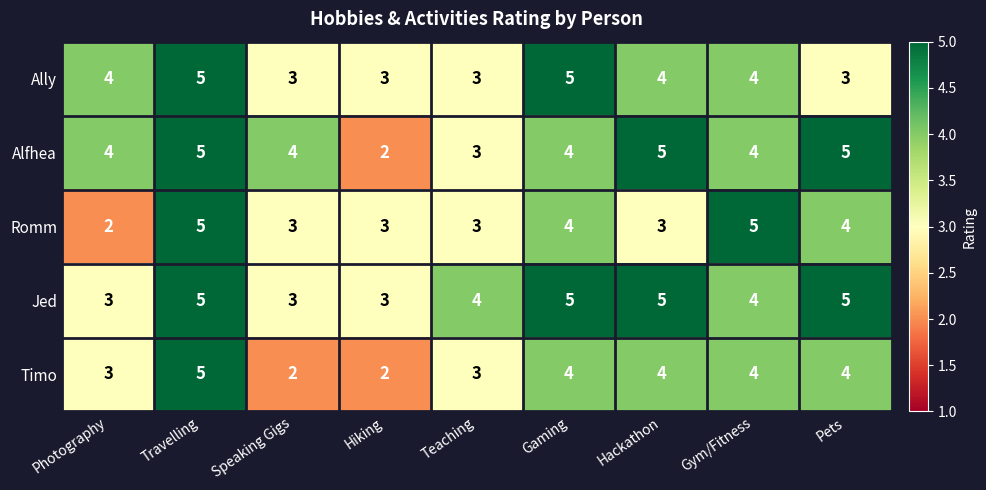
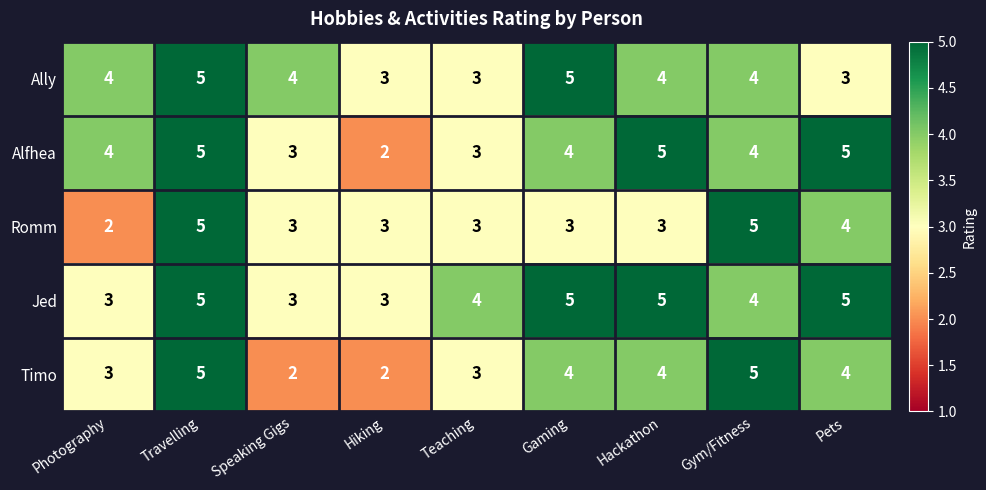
Ally, Speaking Gigs: 3 -> 4
Alfhea, Speaking Gigs: 4 -> 3
Romm, Gaming: 4 -> 3
Timo, Gym/Fitness: 4 -> 5
